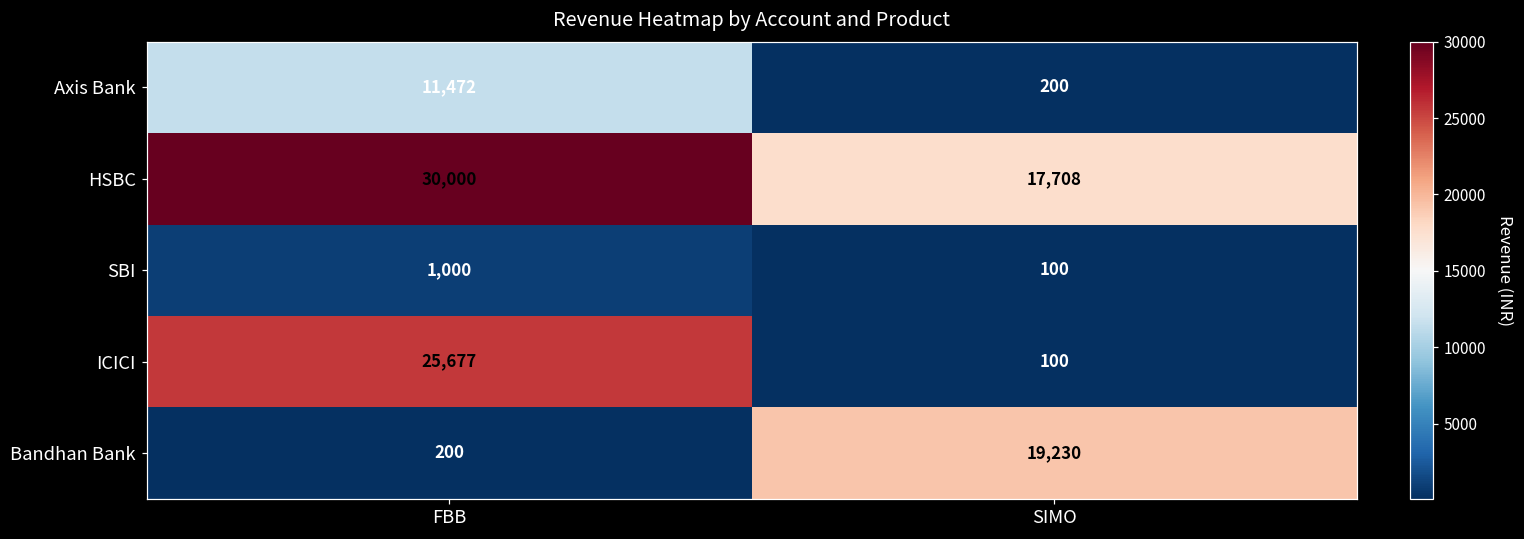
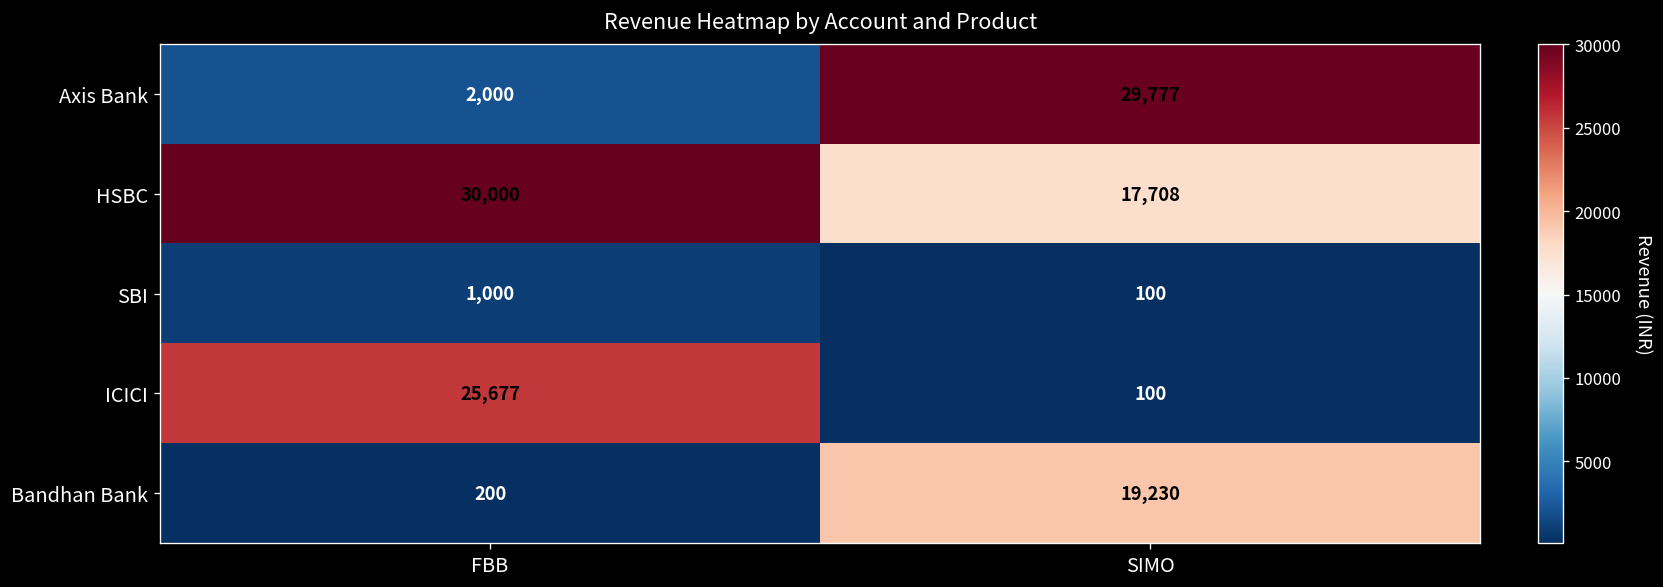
Axis Bank, FBB: 11,472 -> 2,000
Axis Bank, SIMO: 200 -> 29,777
